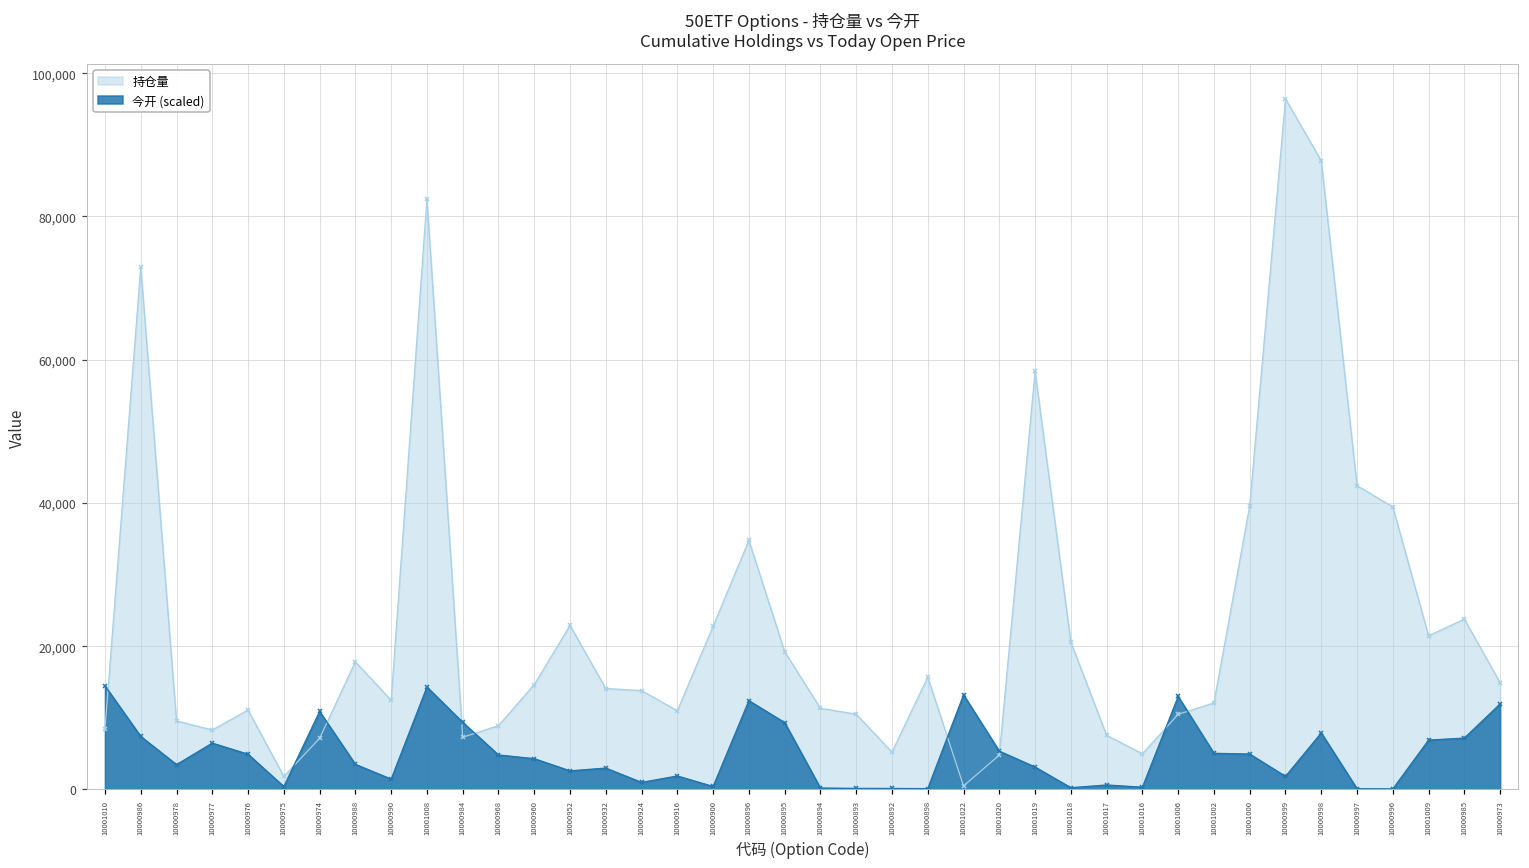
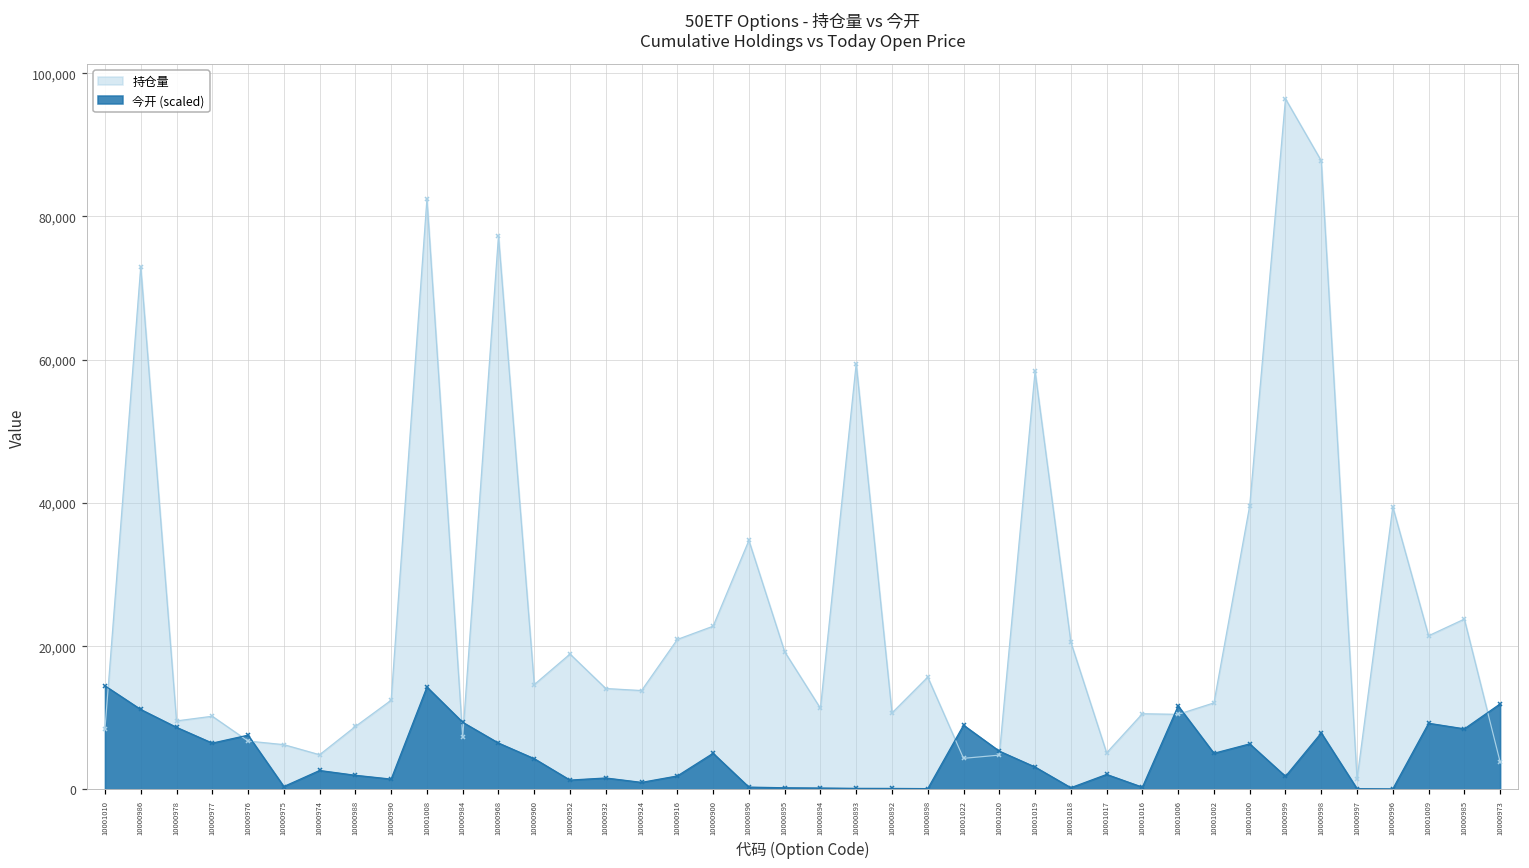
今开 (scaled), 10000986: 7,000 -> 11,000
今开 (scaled), 10000978: 3,000 -> 9,000
持仓量, 10000977: 8,000 -> 10,000
持仓量, 10000976: 11,000 -> 7,000
今开 (scaled), 10000976: 5,000 -> 8,000
持仓量, 10000975: 2,000 -> 6,000
持仓量, 10000974: 7,000 -> 5,000
今开 (scaled), 10000974: 11,000 -> 3,000
持仓量, 10000988: 18,000 -> 9,000
今开 (scaled), 10000988: 4,000 -> 2,000
持仓量, 10000968: 9,000 -> 77,000
今开 (scaled), 10000968: 5,000 -> 6,000
持仓量, 10000952: 23,000 -> 19,000
今开 (scaled), 10000952: 3,000 -> 1,000
今开 (scaled), 10000932: 3,000 -> 2,000
持仓量, 10000916: 11,000 -> 21,000
今开 (scaled), 10000900: 0 -> 5,000
今开 (scaled), 10000896: 12,000 -> 0
今开 (scaled), 10000895: 9,000 -> 0
持仓量, 10000893: 11,000 -> 59,000
持仓量, 10000892: 5,000 -> 11,000
持仓量, 10001022: 0 -> 4,000
今开 (scaled), 10001022: 13,000 -> 9,000
持仓量, 10001017: 8,000 -> 5,000
今开 (scaled), 10001017: 1,000 -> 2,000
持仓量, 10001016: 5,000 -> 11,000
今开 (scaled), 10001006: 13,000 -> 12,000
今开 (scaled), 10001000: 5,000 -> 6,000
持仓量, 10000997: 42,000 -> 1,000
今开 (scaled), 10001009: 7,000 -> 9,000
今开 (scaled), 10000985: 7,000 -> 8,000
持仓量, 10000973: 15,000 -> 4,000
